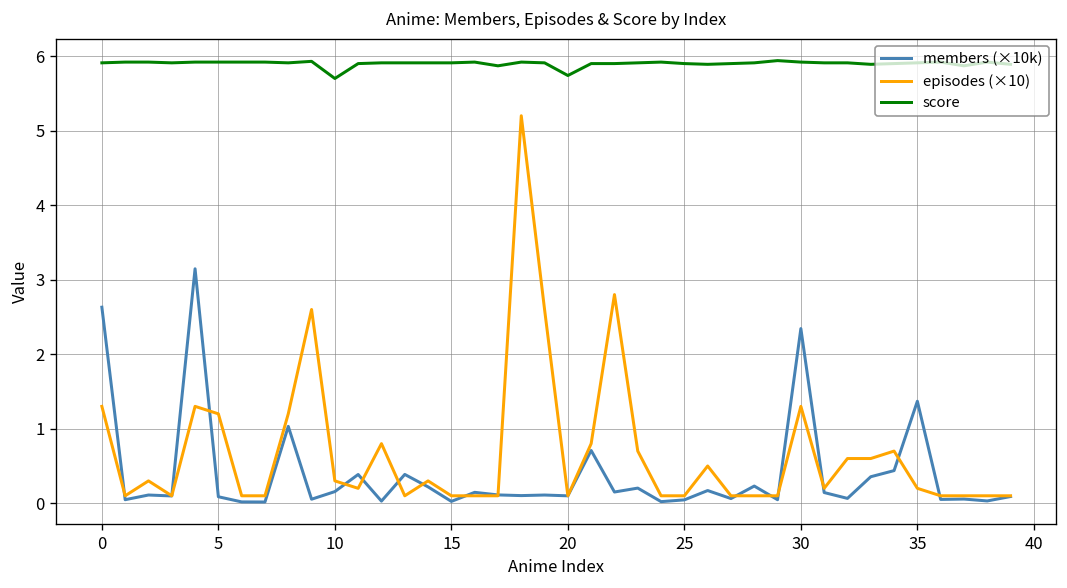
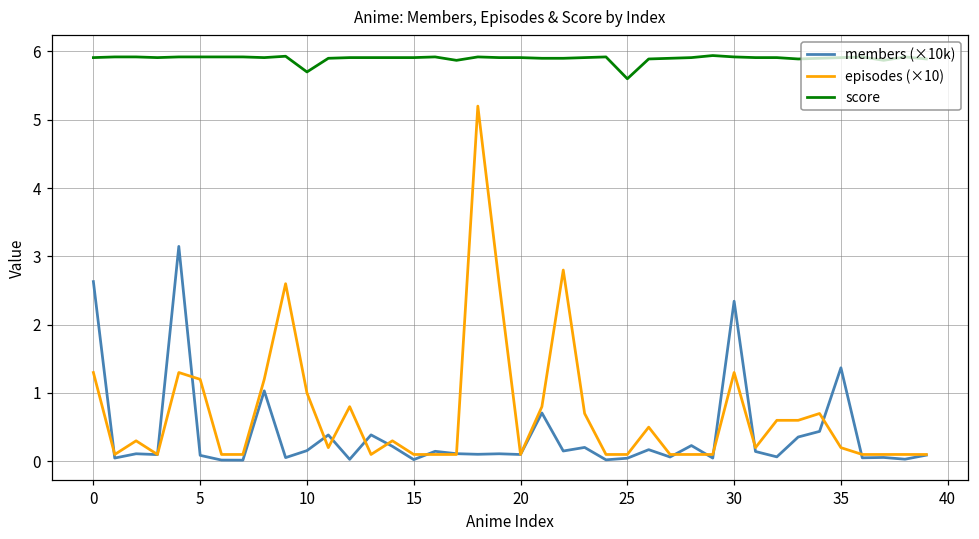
episodes (×10), 10: 0.3 -> 1.0
score, 20: 5.7 -> 5.9
score, 25: 5.9 -> 5.6
